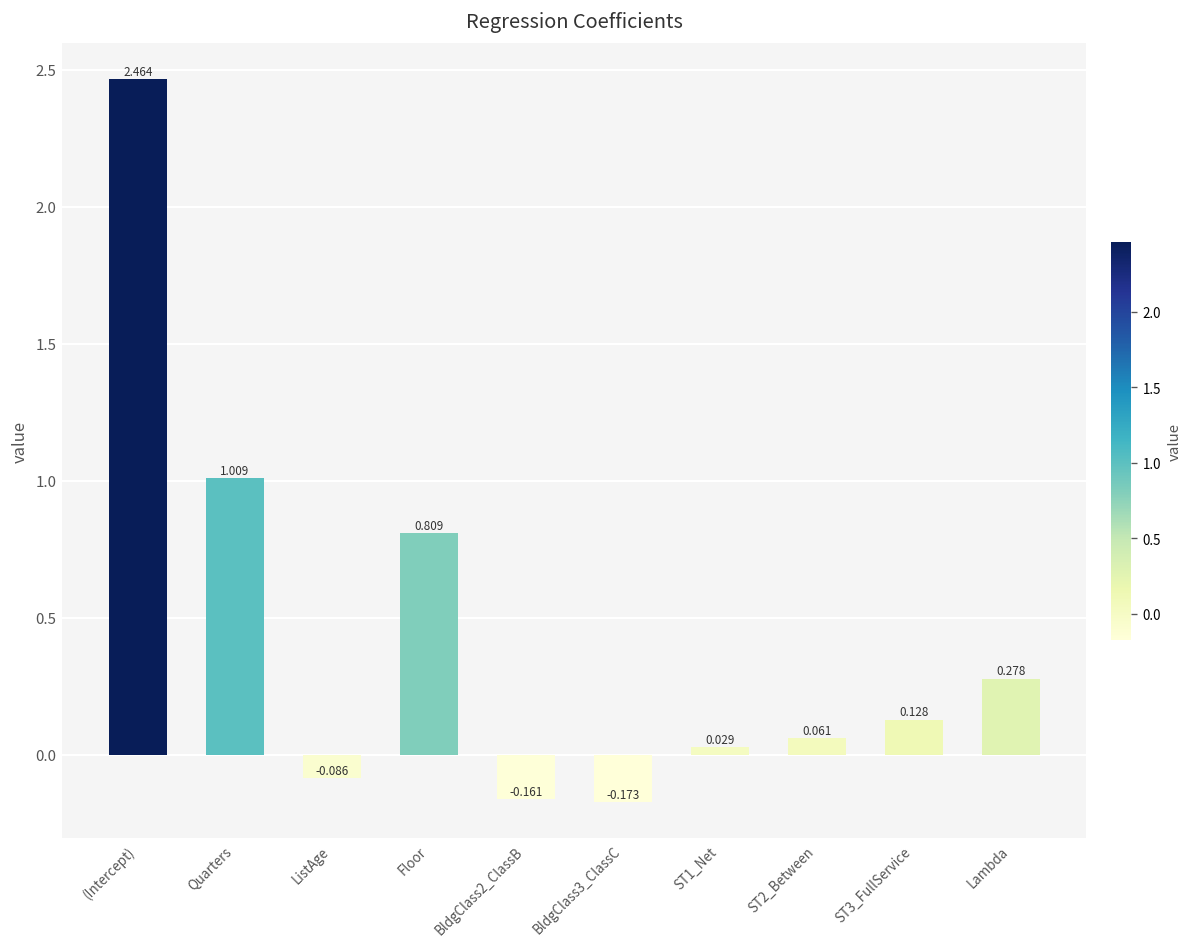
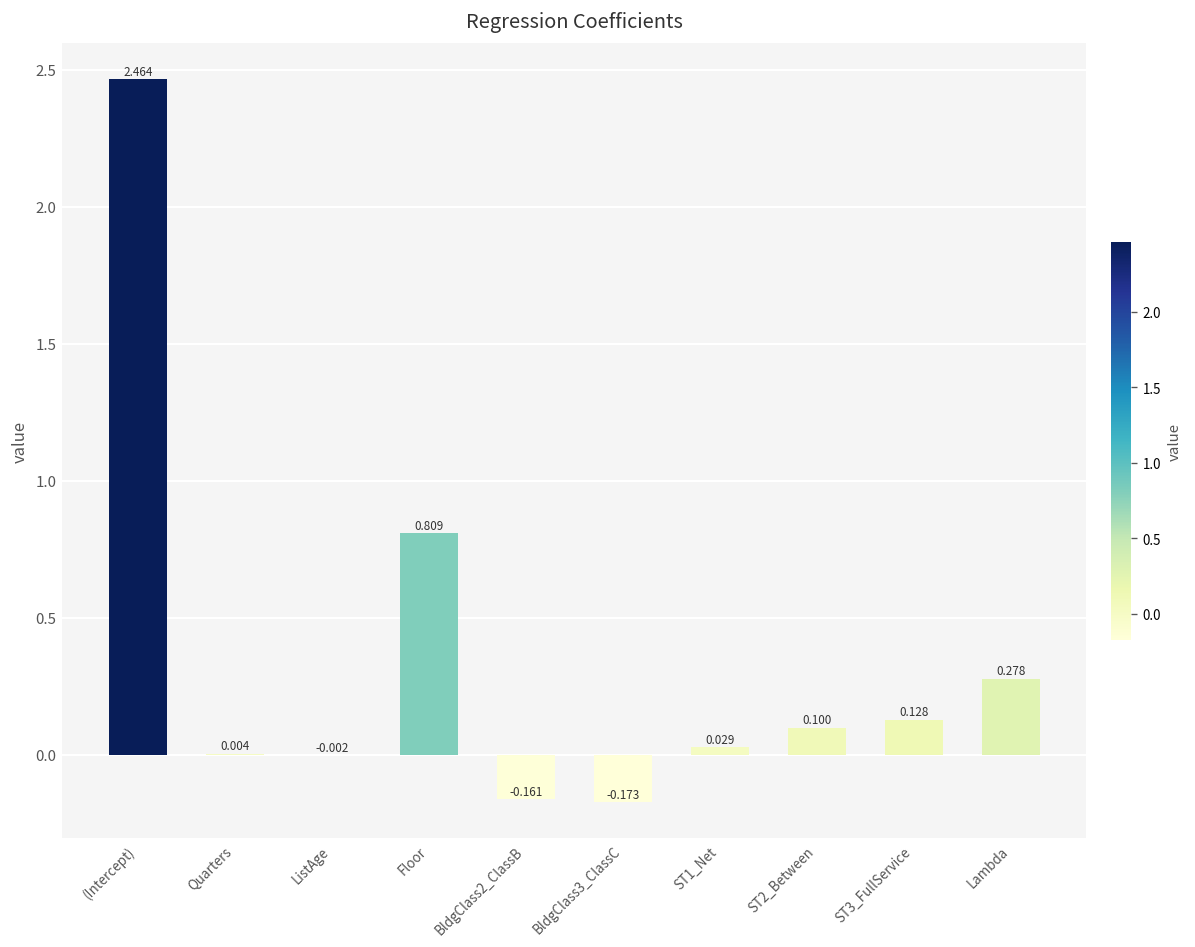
Quarters: 1.009 -> 0.004
ListAge: -0.086 -> -0.002
ST2_Between: 0.061 -> 0.100
